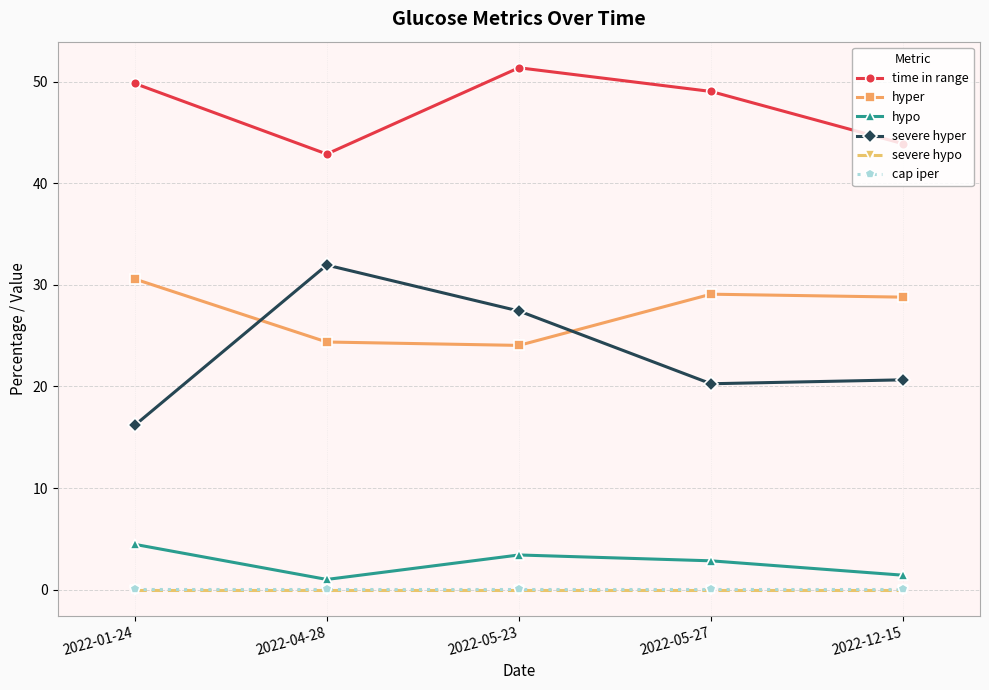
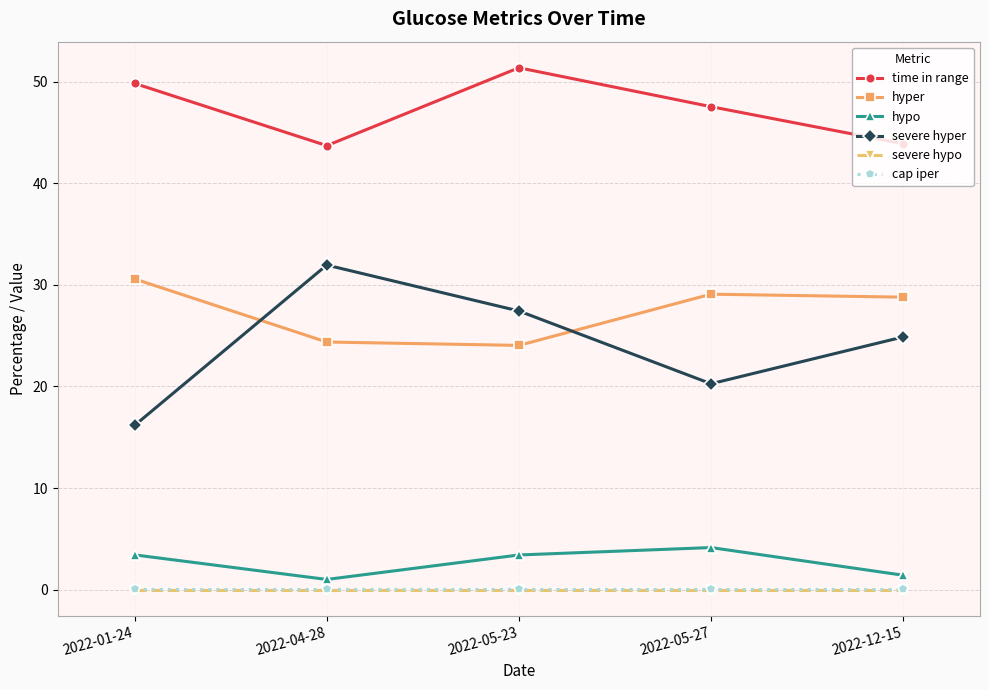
hypo, 2022-01-24: 4.5 -> 3.4
time in range, 2022-04-28: 42.9 -> 43.7
time in range, 2022-05-27: 49.0 -> 47.5
hypo, 2022-05-27: 2.8 -> 4.1
severe hyper, 2022-12-15: 20.7 -> 24.9
